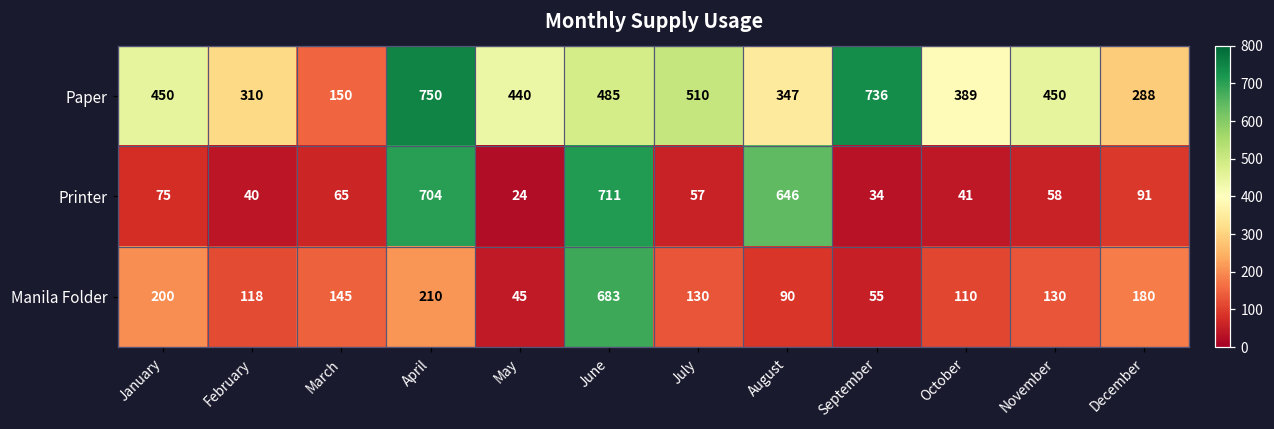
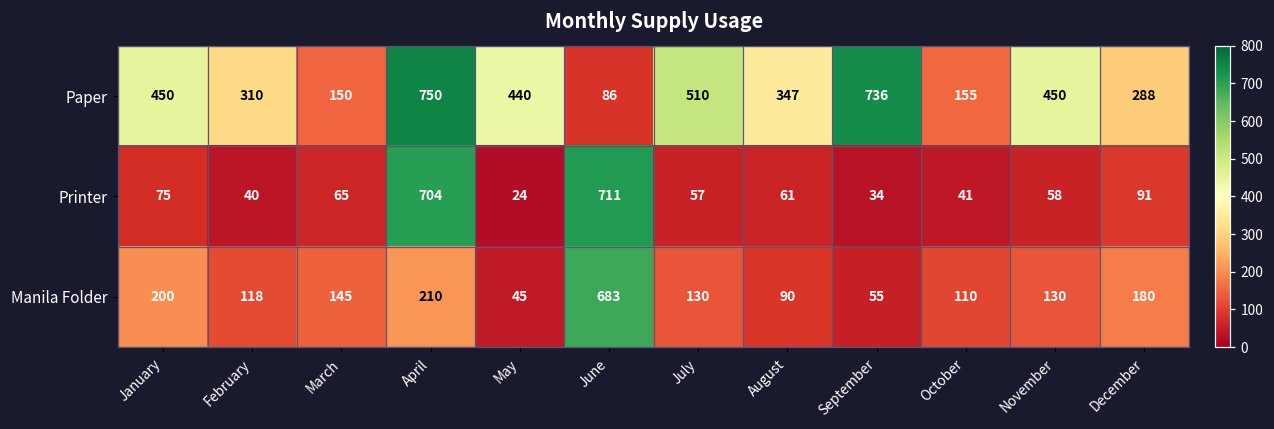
Paper, June: 485 -> 86
Paper, October: 389 -> 155
Printer, August: 646 -> 61
